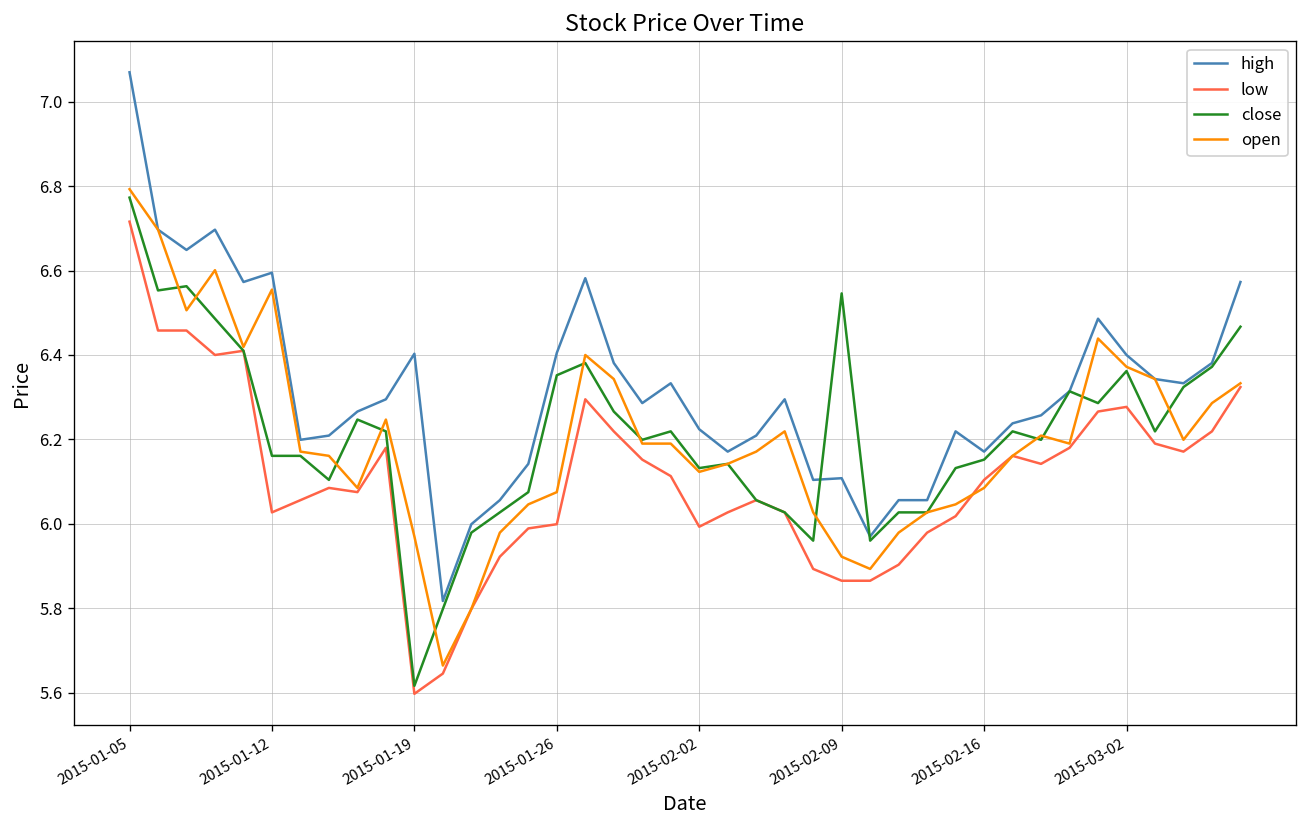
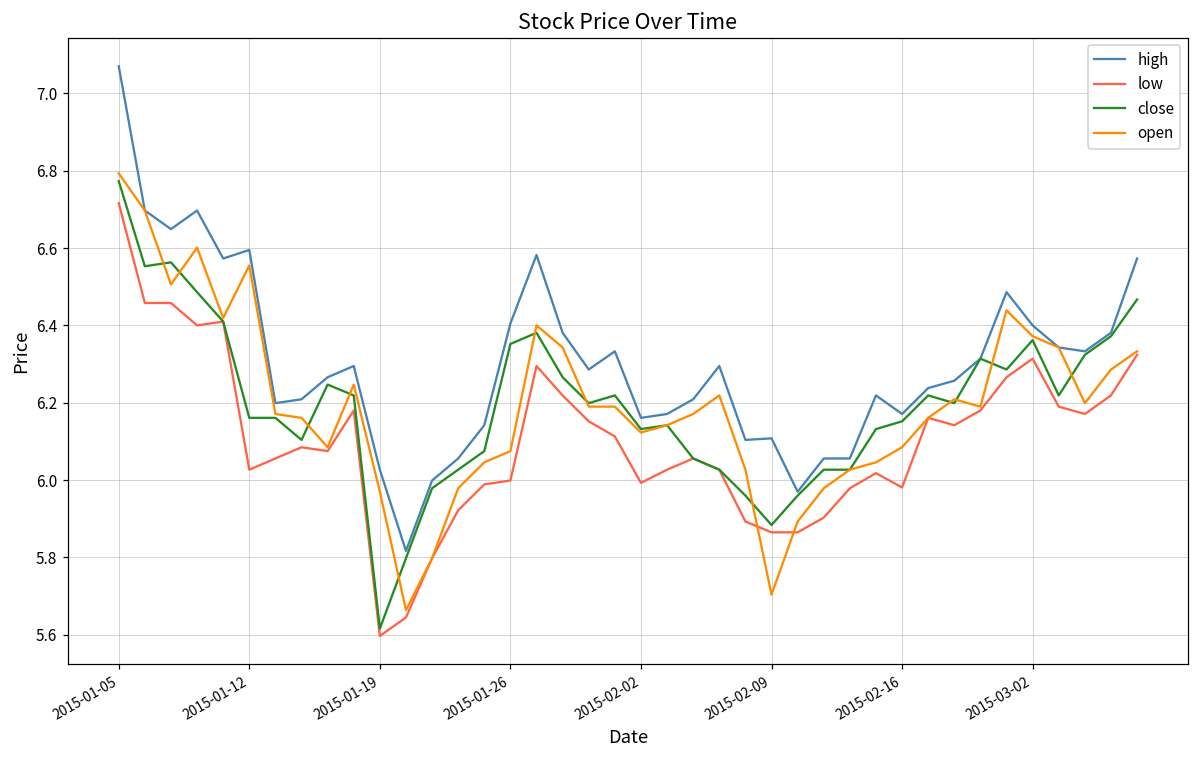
high, 2015-01-19: 6.40 -> 6.03
high, 2015-02-02: 6.22 -> 6.16
close, 2015-02-09: 6.55 -> 5.88
open, 2015-02-09: 5.92 -> 5.70
low, 2015-02-16: 6.10 -> 5.98
low, 2015-03-02: 6.28 -> 6.31
